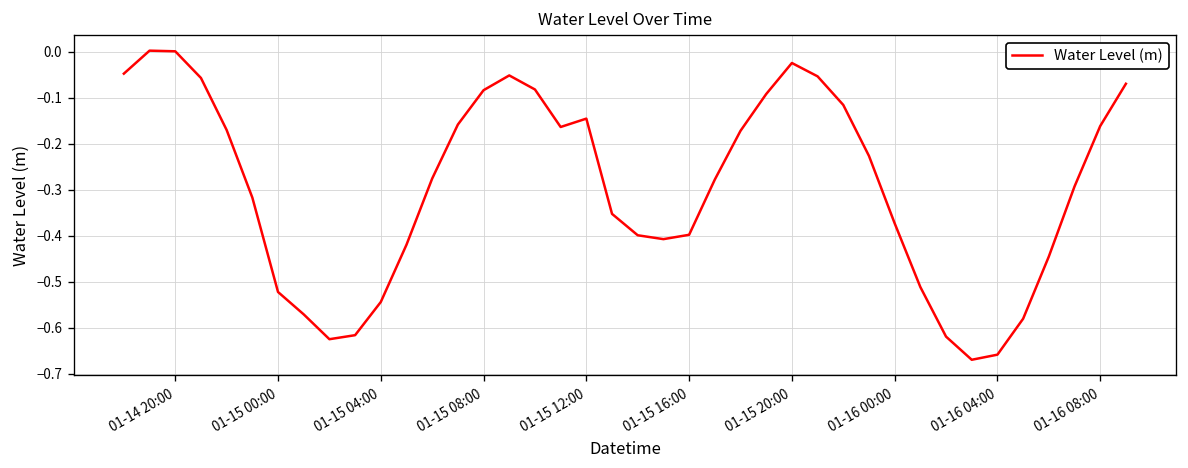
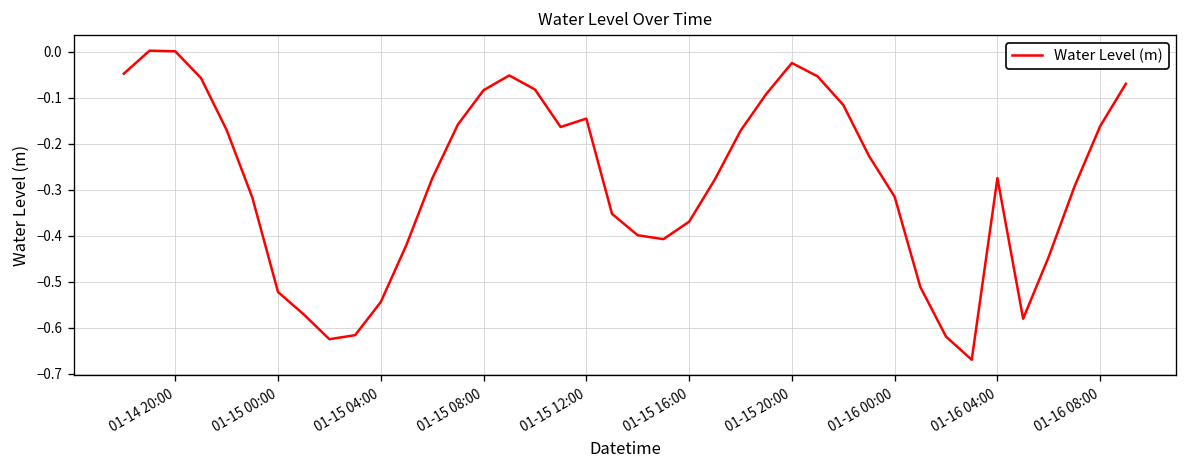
01-15 16:00: -0.40 -> -0.37
01-16 00:00: -0.37 -> -0.32
01-16 04:00: -0.66 -> -0.27
